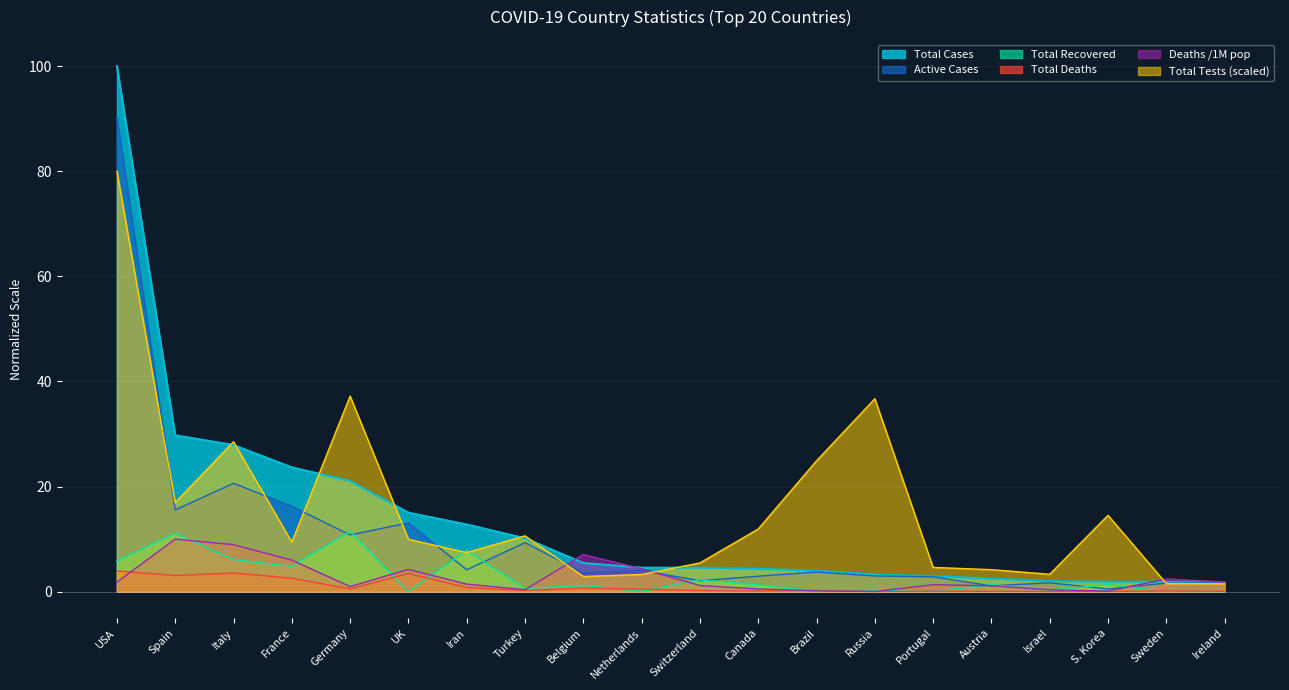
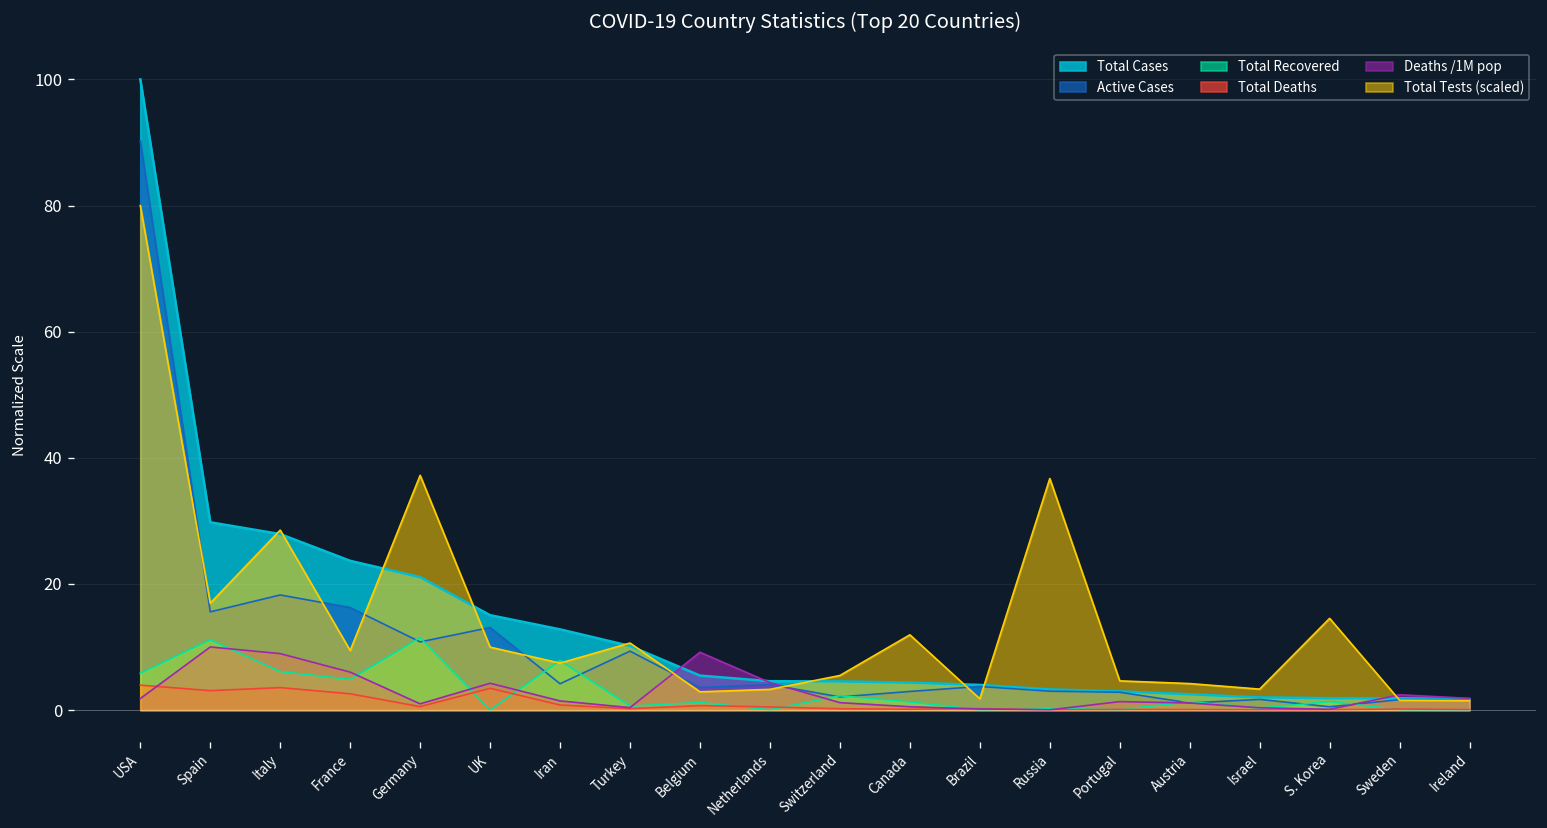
Active Cases, Italy: 21 -> 18
Deaths /1M pop, Belgium: 7 -> 9
Total Tests (scaled), Brazil: 25 -> 2
